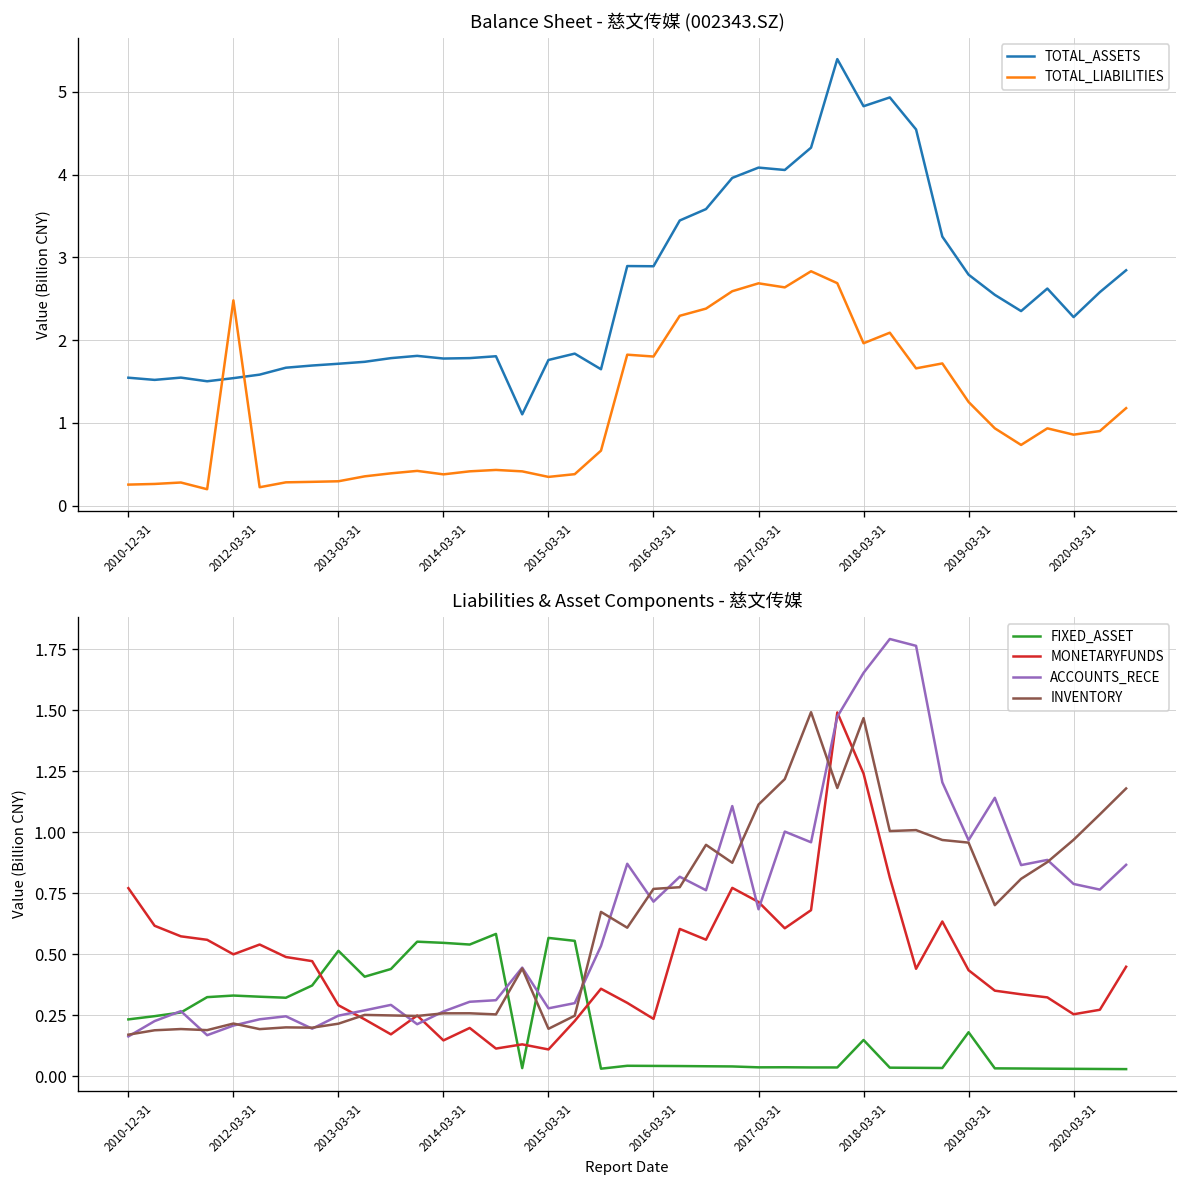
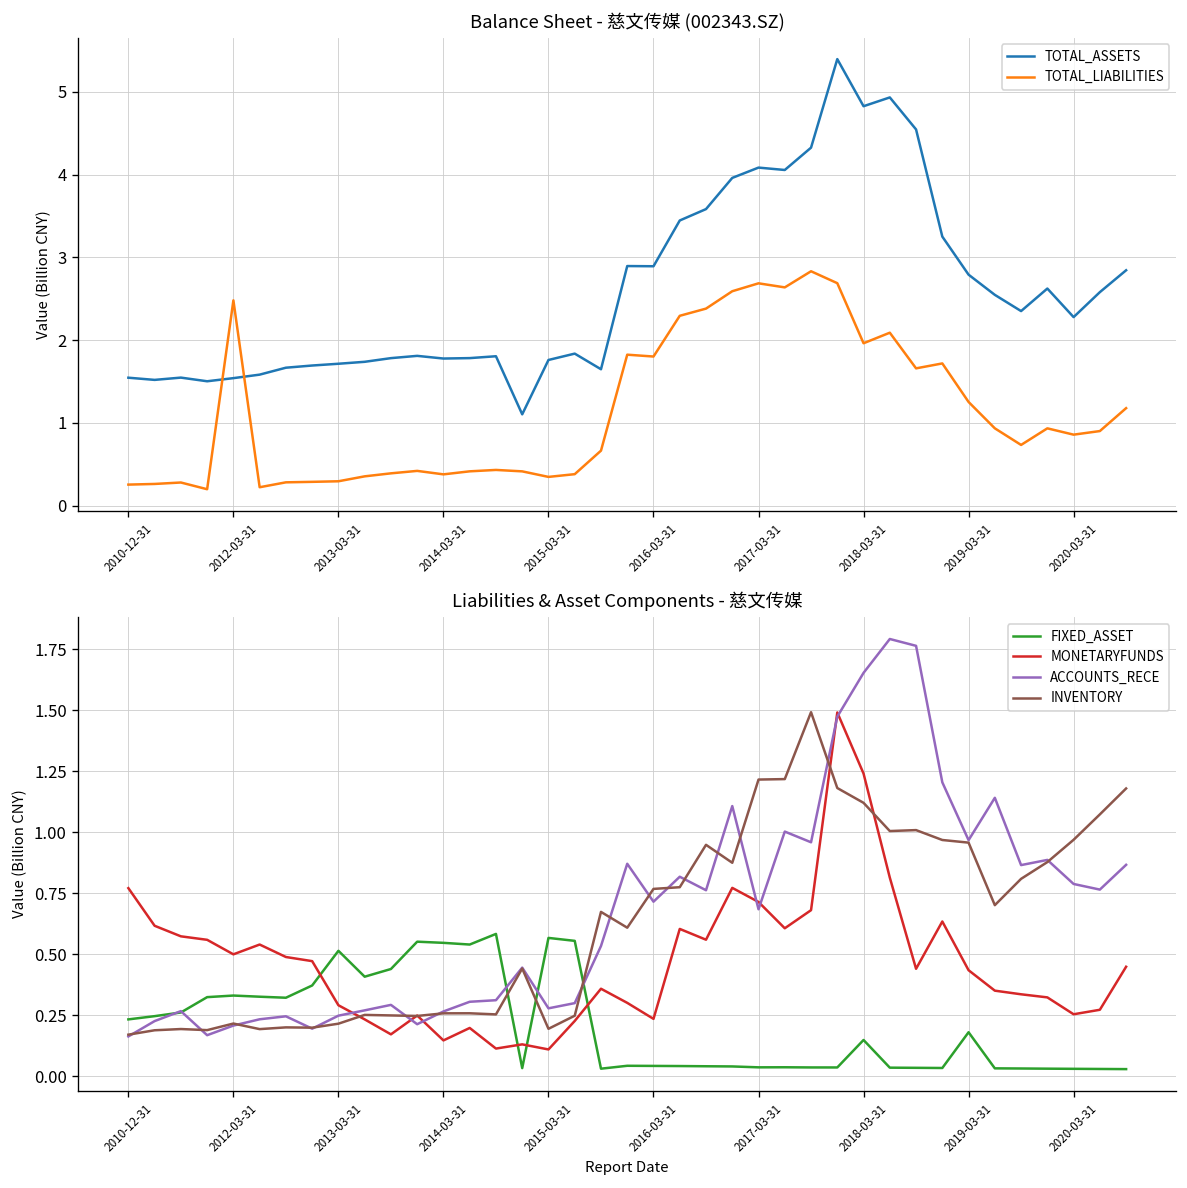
Liabilities & Asset Components - 慈文传媒, INVENTORY, 2017-03-31: 1.11 -> 1.22
Liabilities & Asset Components - 慈文传媒, INVENTORY, 2018-03-31: 1.47 -> 1.12
